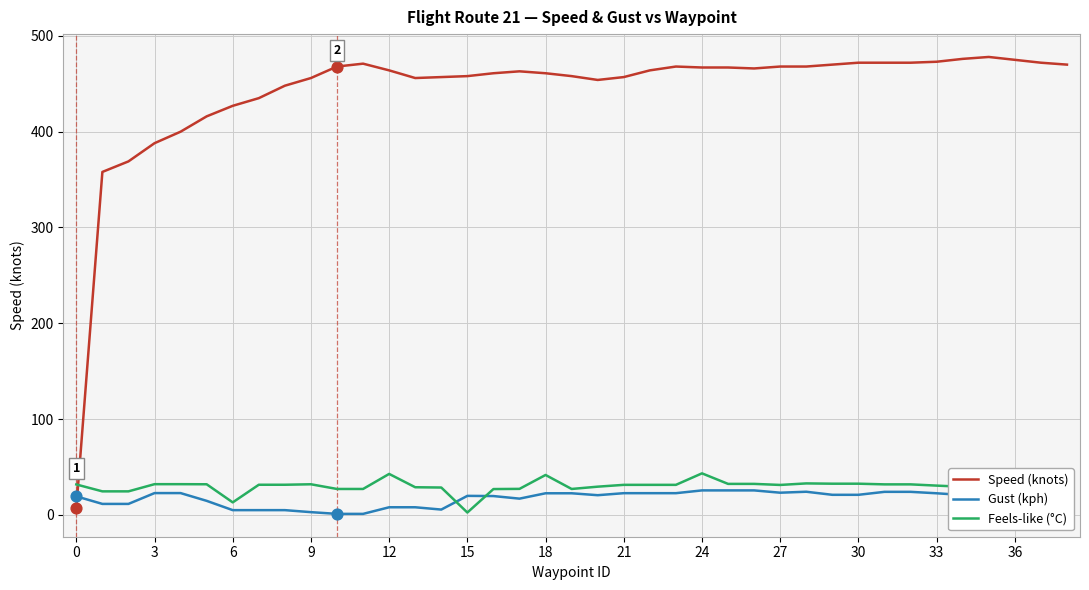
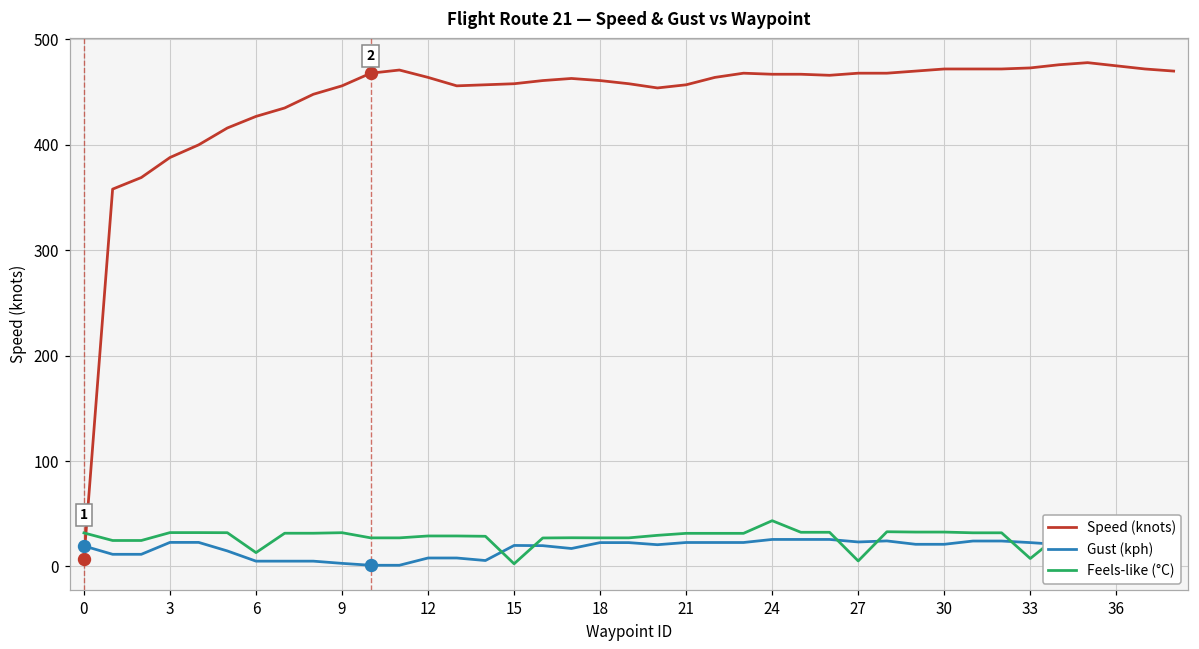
Feels-like (°C), 12: 40 -> 30
Feels-like (°C), 18: 40 -> 30
Feels-like (°C), 27: 30 -> 10
Feels-like (°C), 33: 30 -> 10
